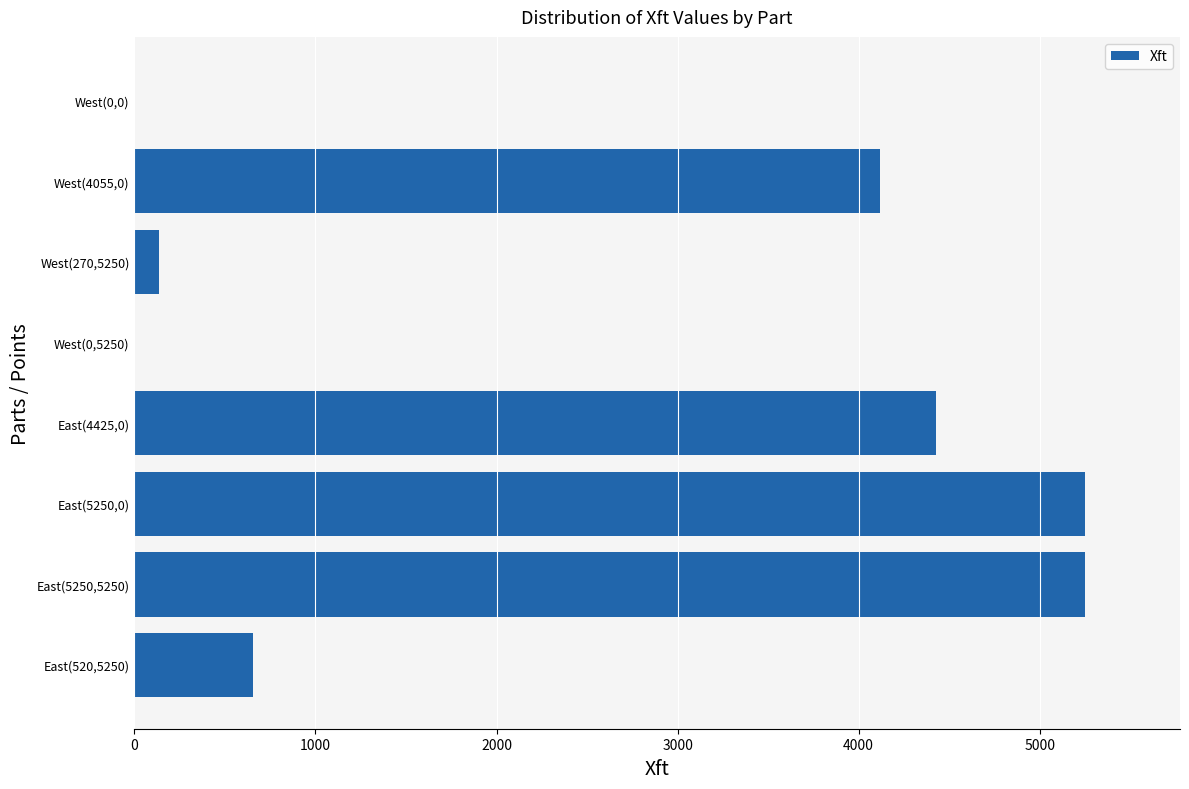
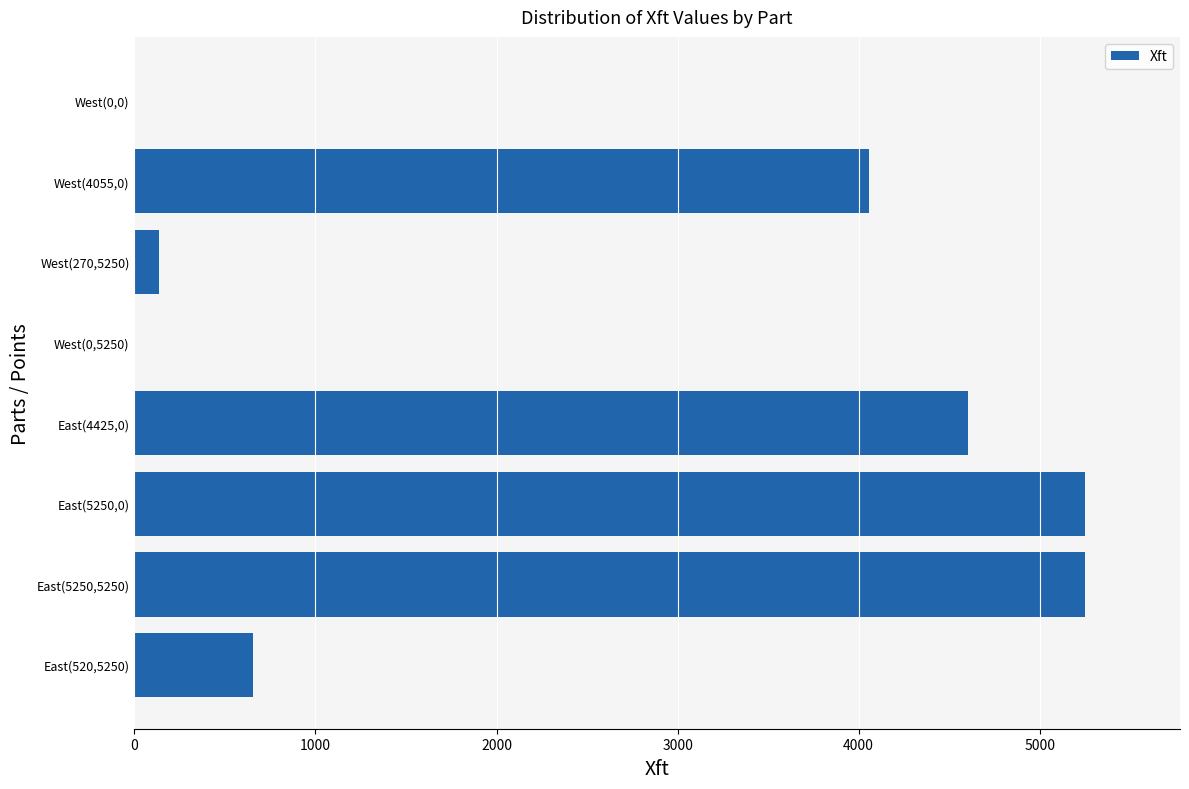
West(4055,0): 4120 -> 4060
East(4425,0): 4430 -> 4600
